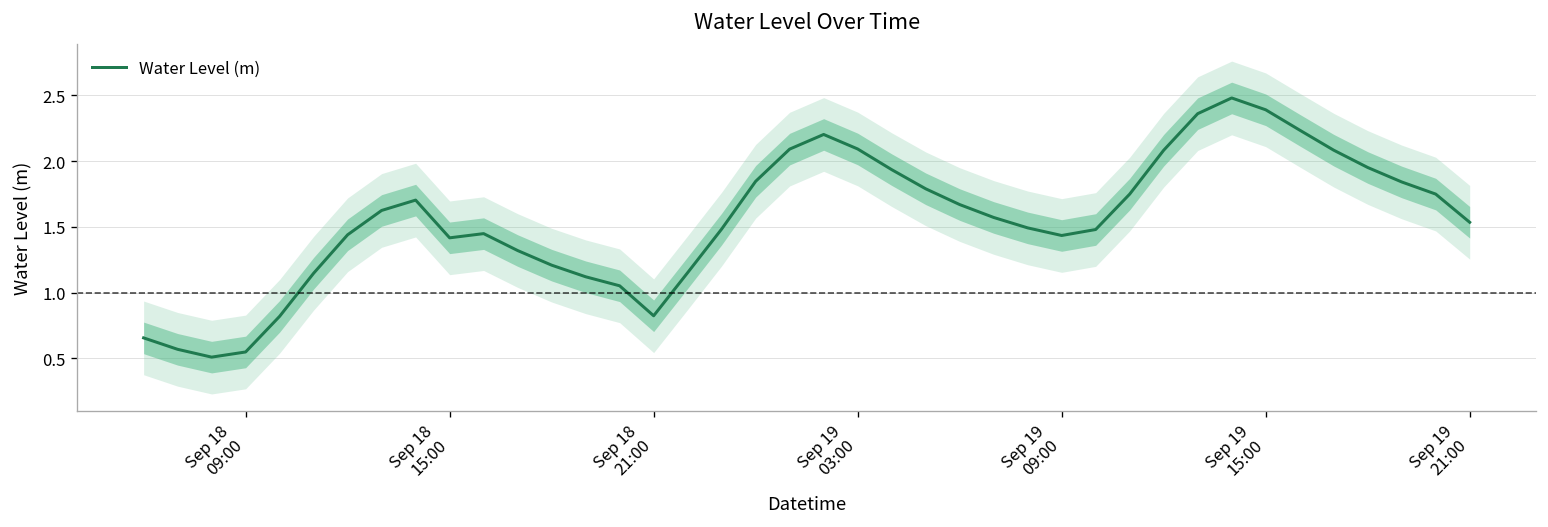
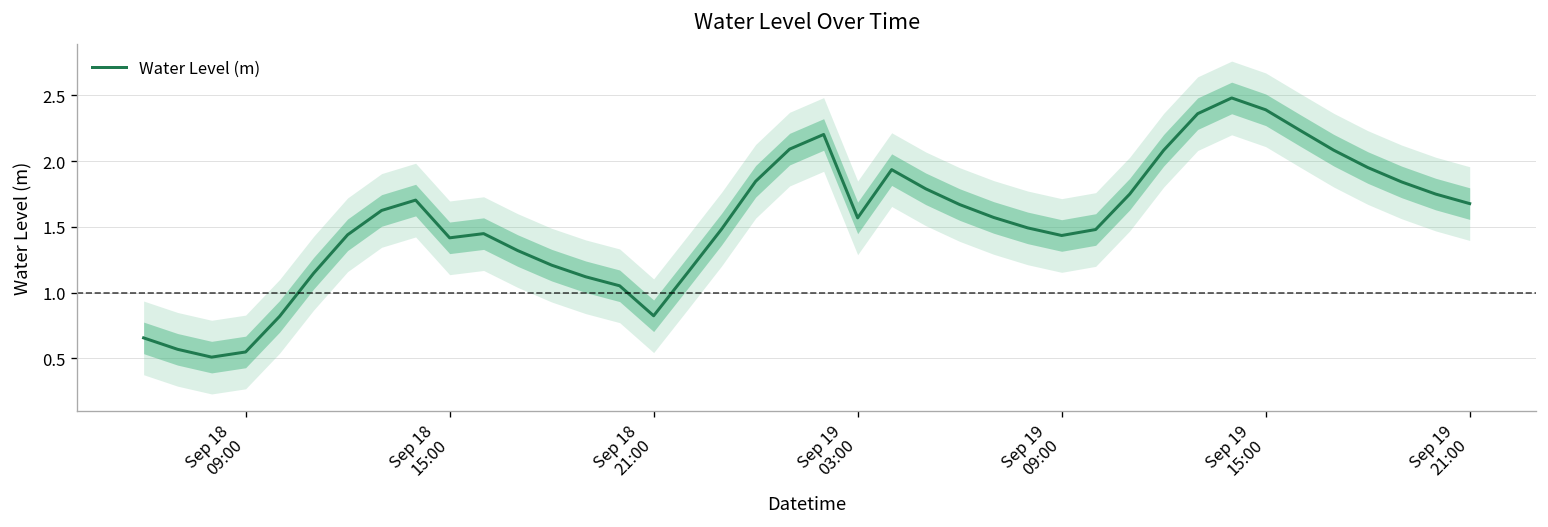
Water Level (m), Sep 19 03:00: 2.09 -> 1.57
Water Level (m), Sep 19 21:00: 1.53 -> 1.68
